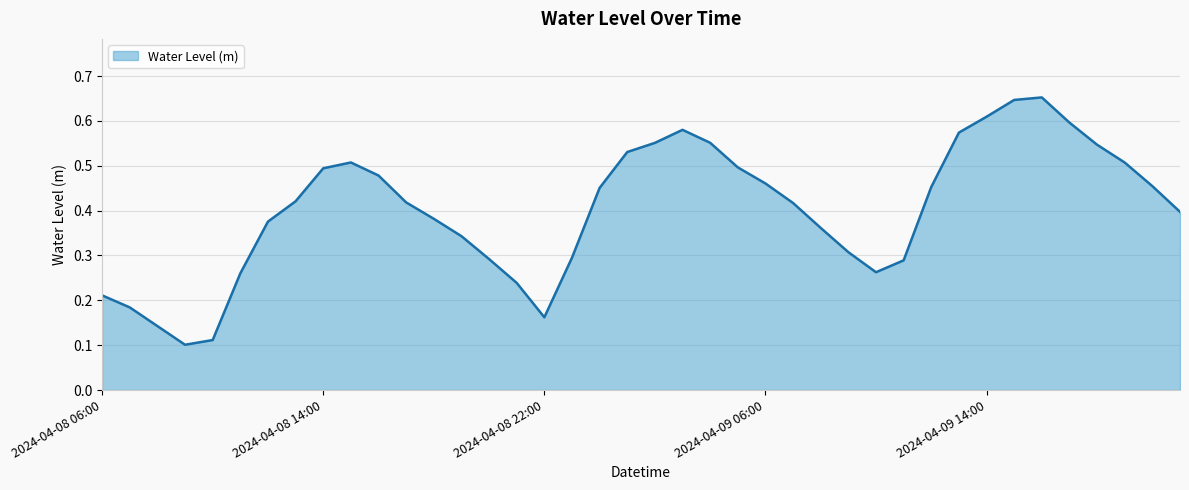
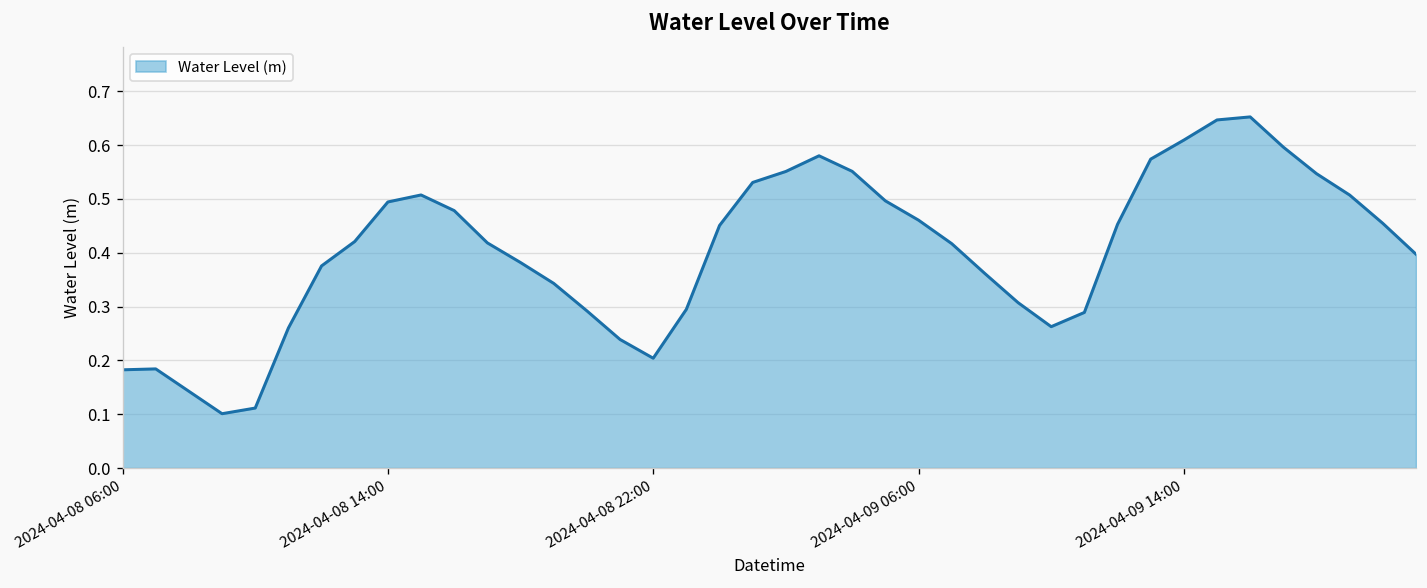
2024-04-08 06:00: 0.21 -> 0.18
2024-04-08 22:00: 0.16 -> 0.20
